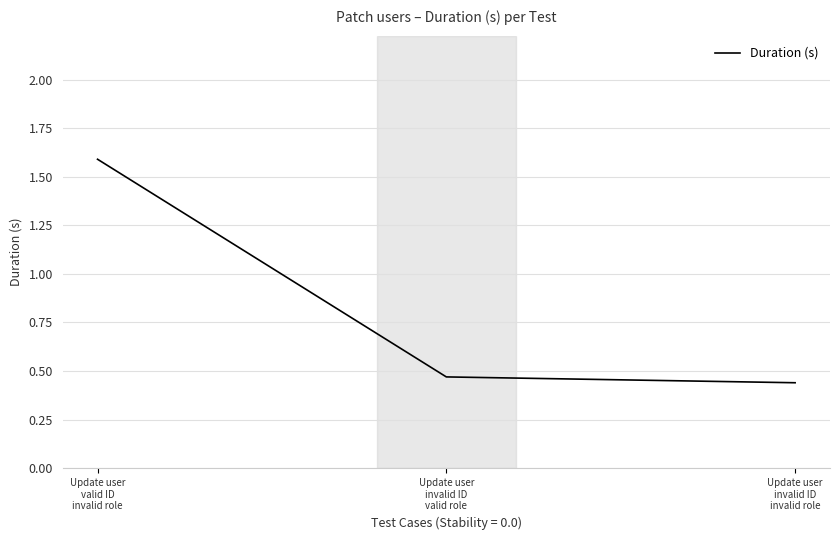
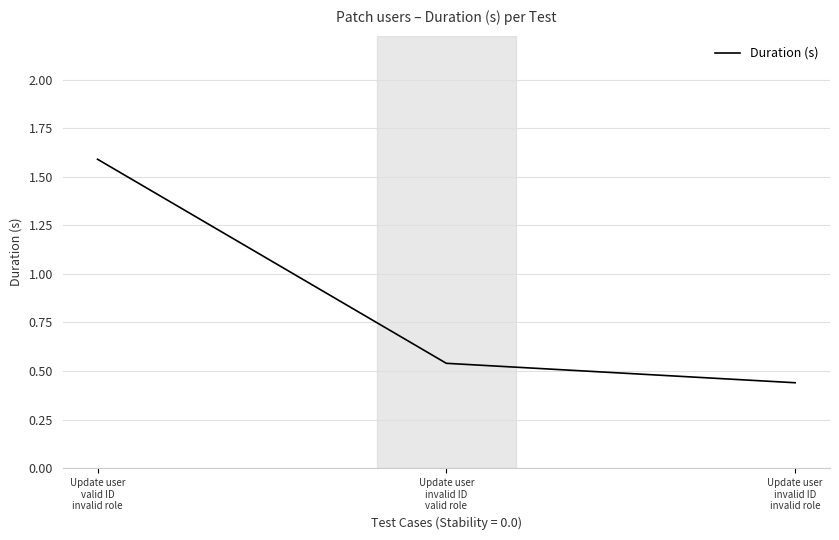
Update user invalid ID valid role: 0.47 -> 0.54
